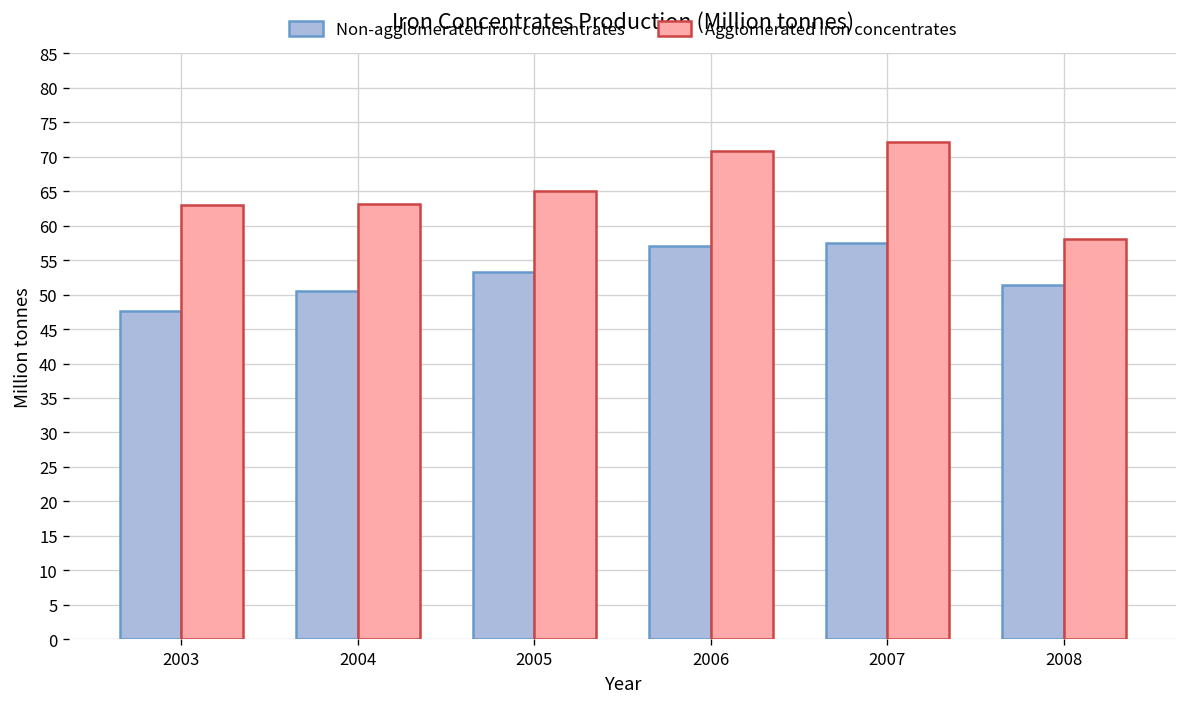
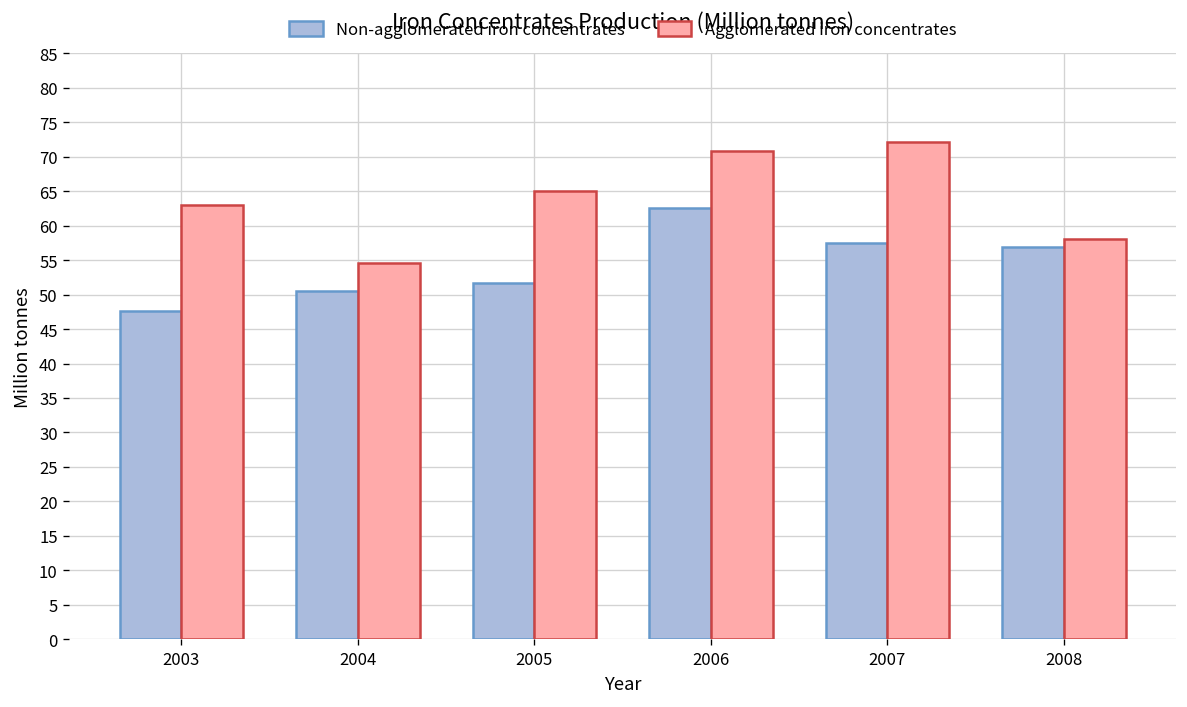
Agglomerated iron concentrates, 2004: 63 -> 55
Non-agglomerated iron concentrates, 2005: 53 -> 52
Non-agglomerated iron concentrates, 2006: 57 -> 63
Non-agglomerated iron concentrates, 2008: 51 -> 57
